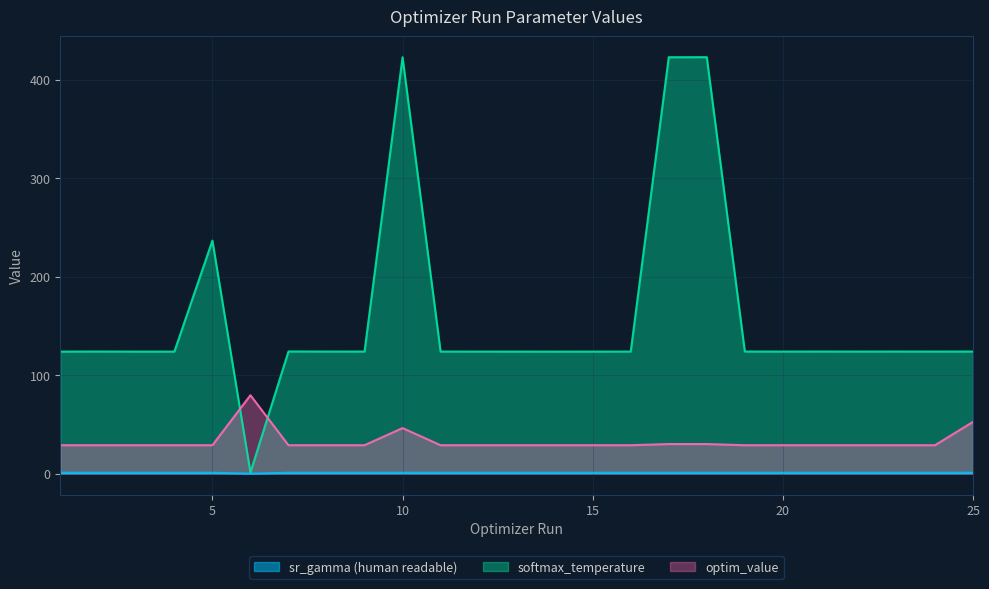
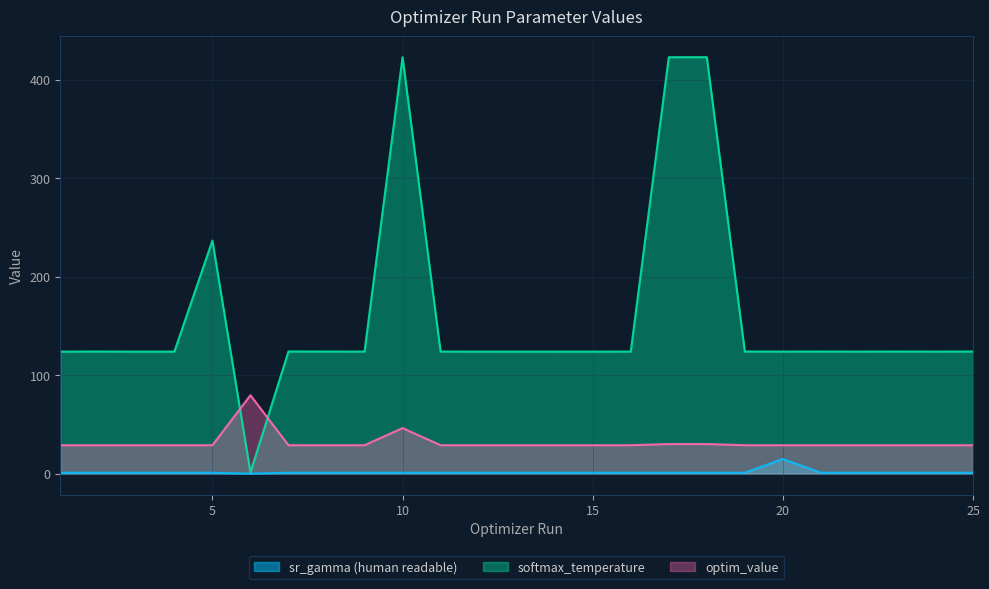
sr_gamma (human readable), 20: 0 -> 10
optim_value, 25: 50 -> 30
